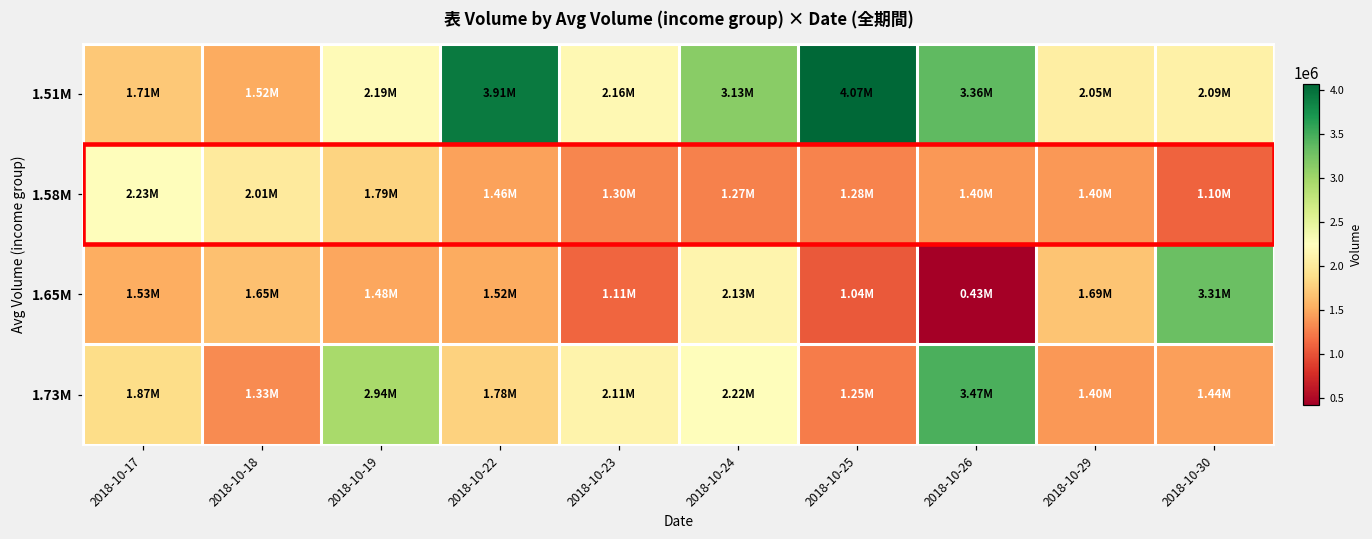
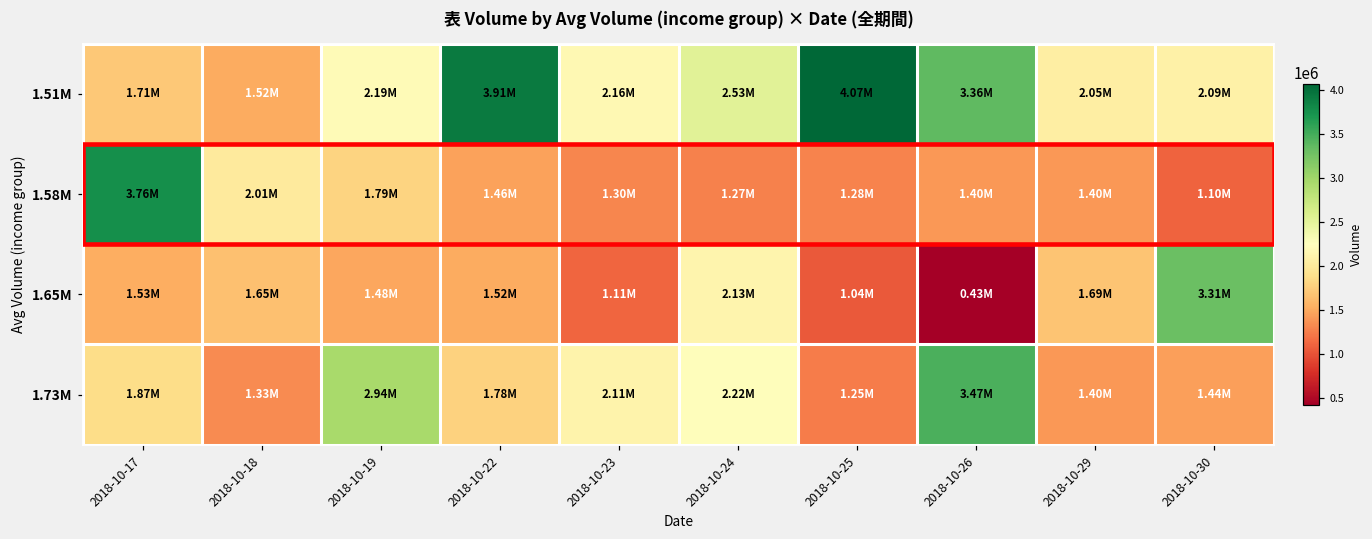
1.51M, 2018-10-24: 3.13M -> 2.53M
1.58M, 2018-10-17: 2.23M -> 3.76M
